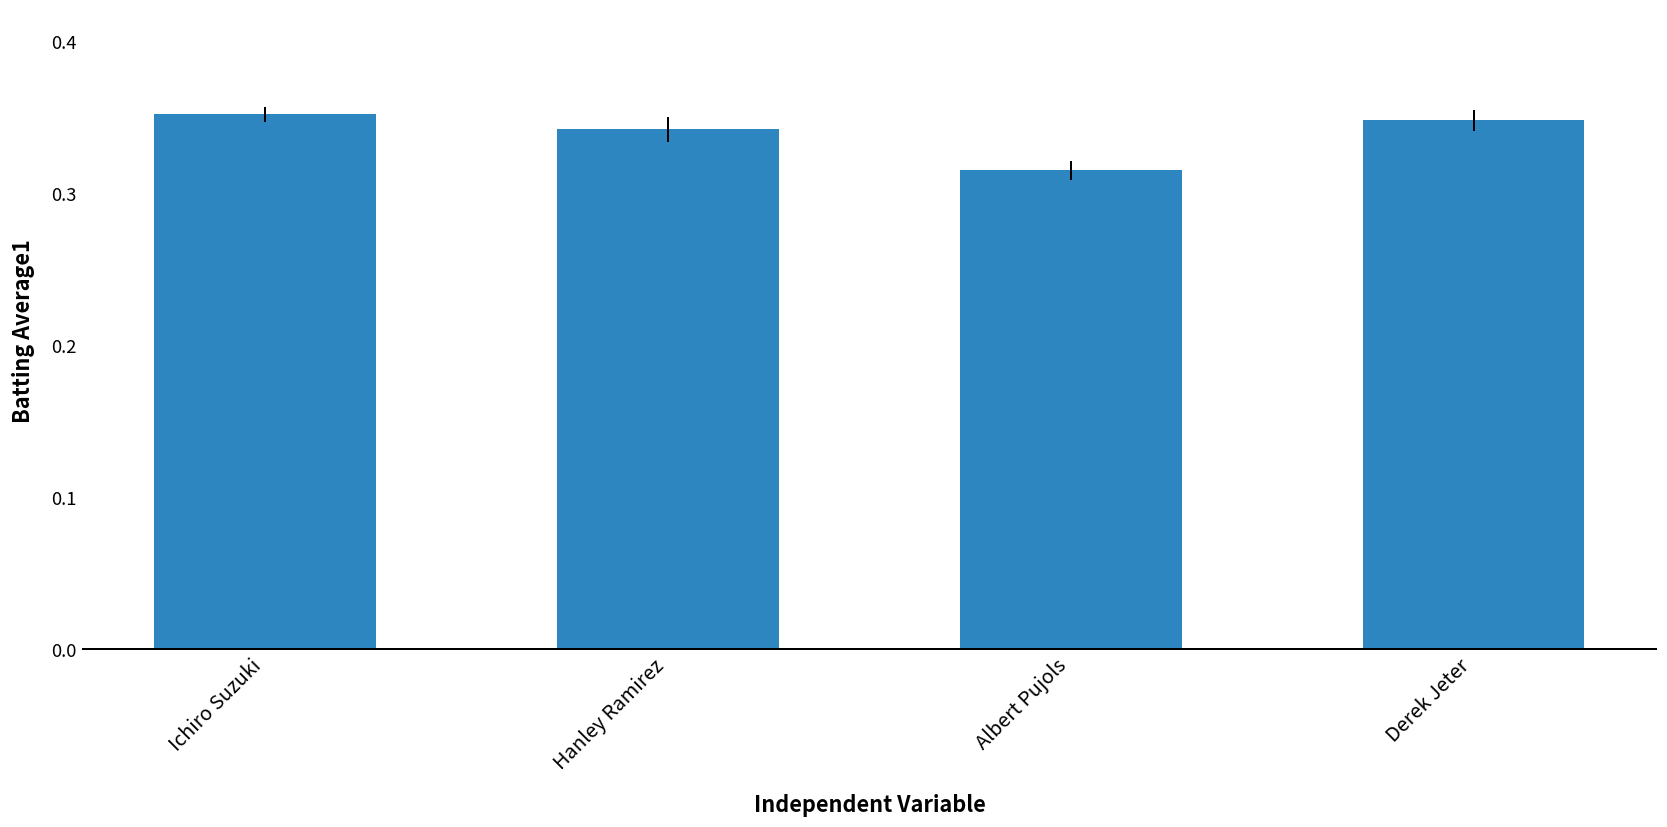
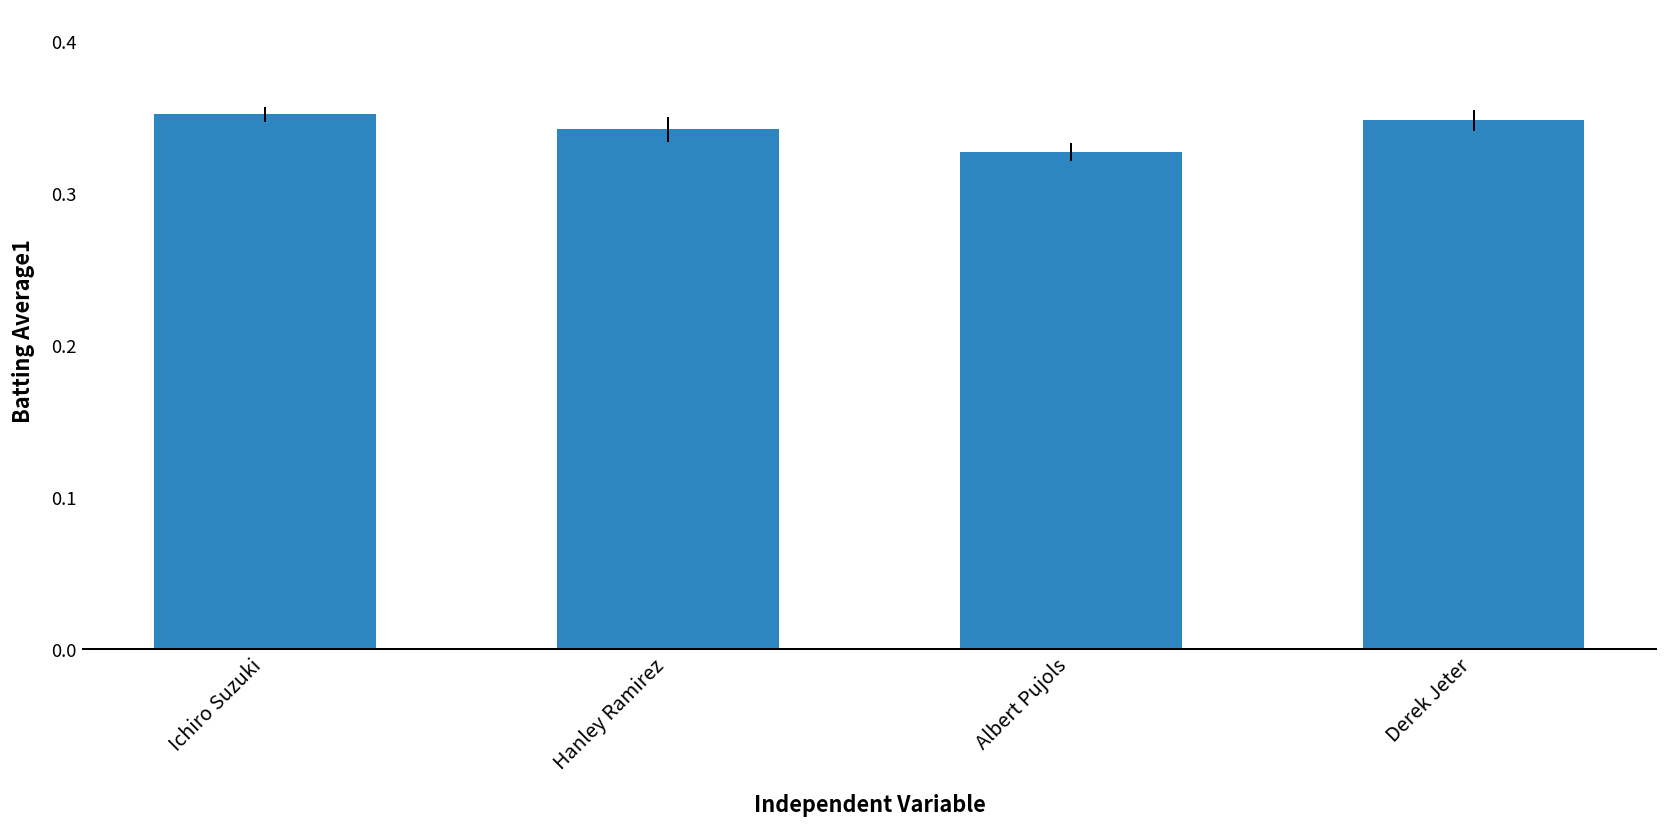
Albert Pujols: 0.315 -> 0.327
